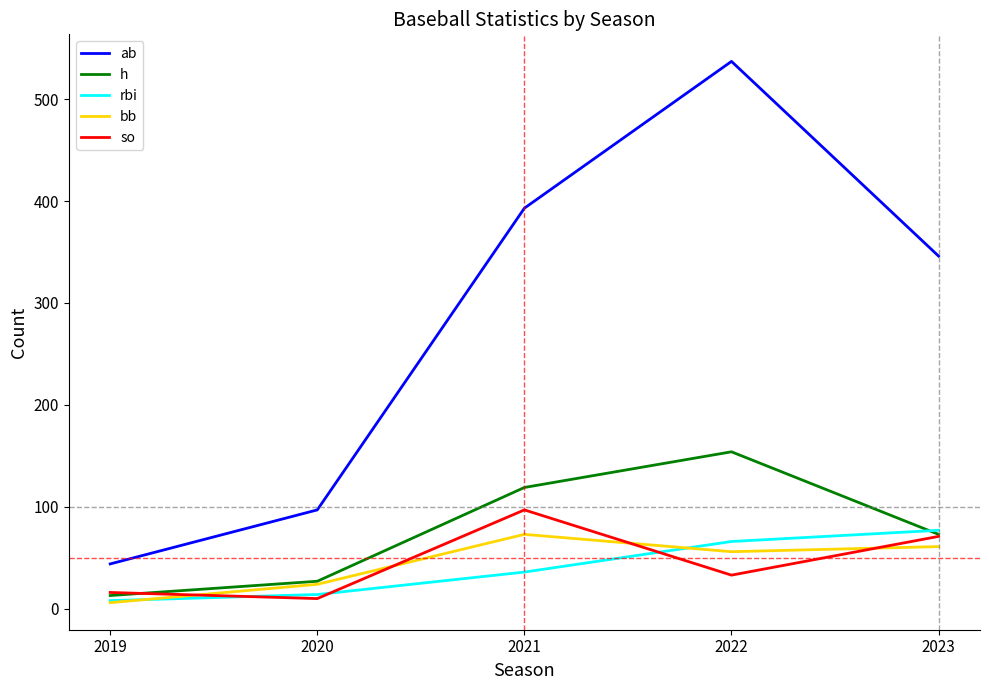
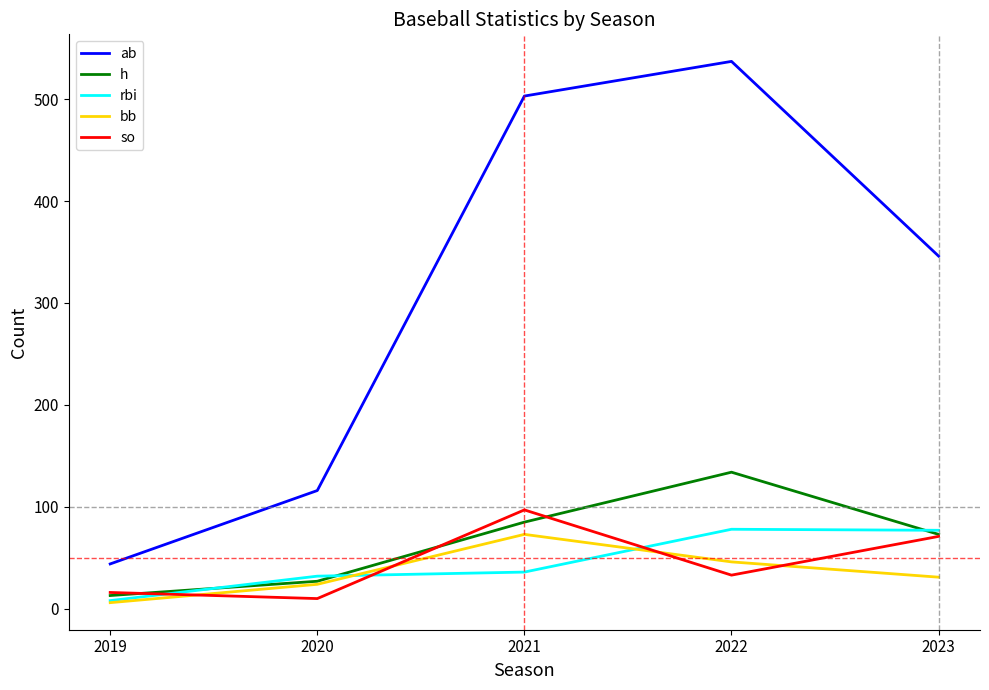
ab, 2020: 97 -> 116
rbi, 2020: 14 -> 32
ab, 2021: 393 -> 503
h, 2021: 119 -> 85
h, 2022: 154 -> 134
rbi, 2022: 66 -> 78
bb, 2022: 56 -> 46
bb, 2023: 61 -> 31
